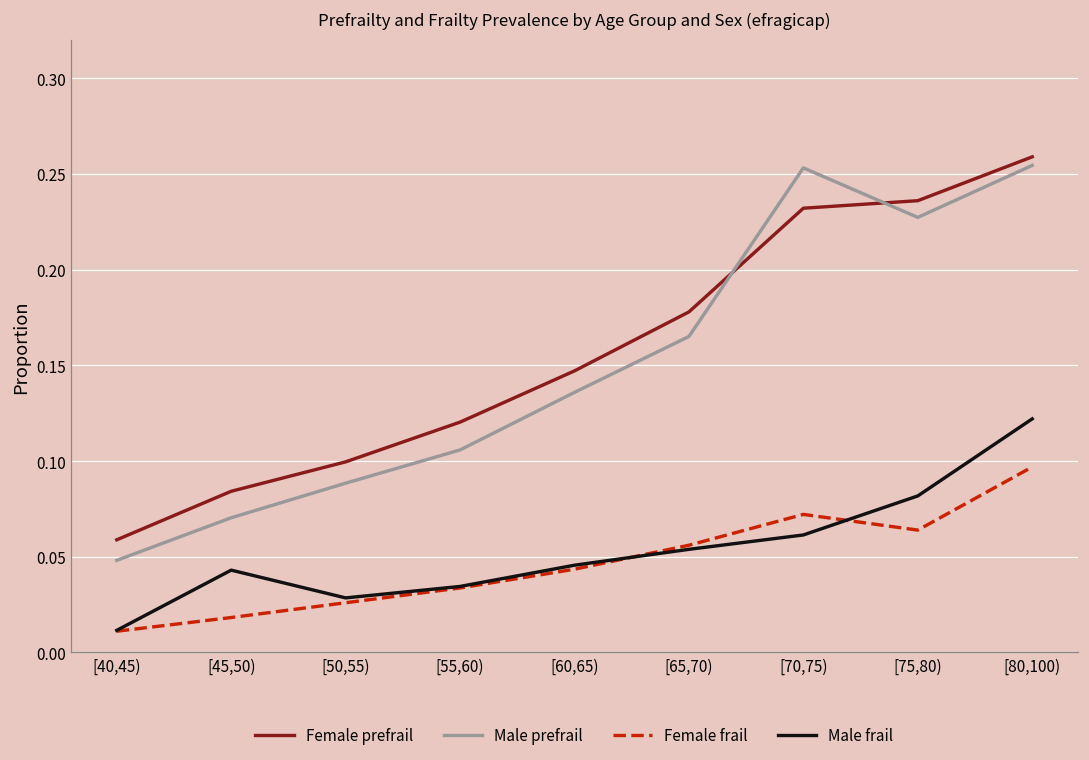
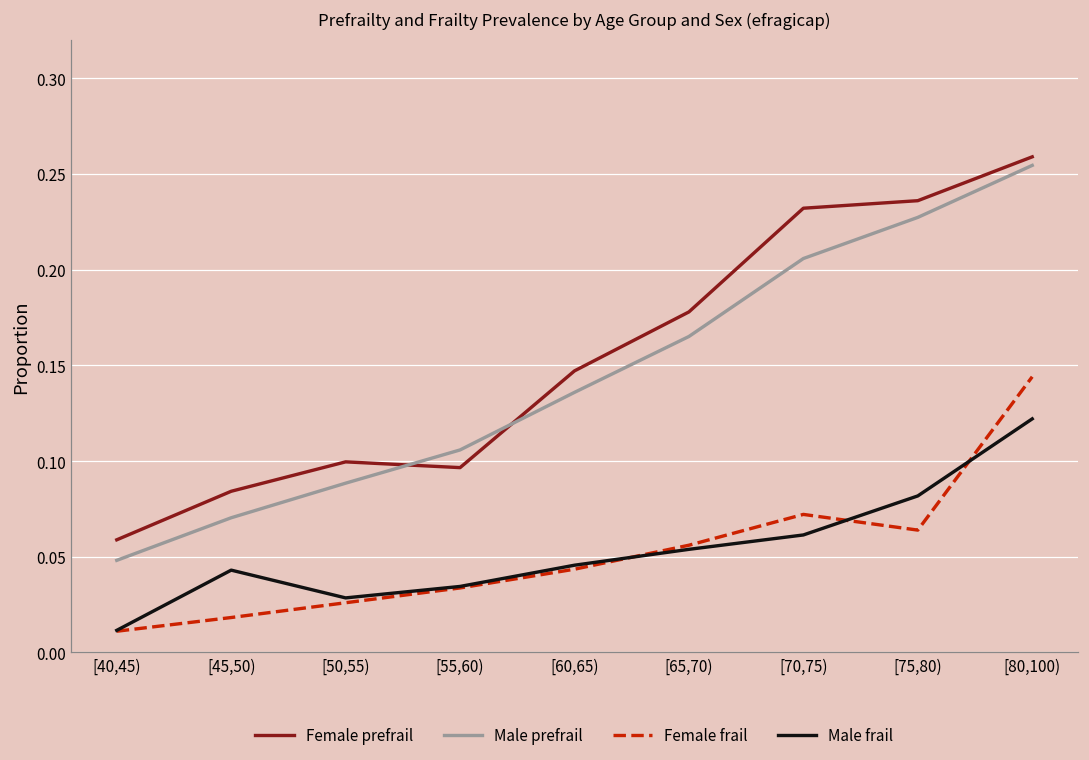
Female prefrail, [55,60): 0.120 -> 0.097
Male prefrail, [70,75): 0.253 -> 0.206
Female frail, [80,100): 0.097 -> 0.144
